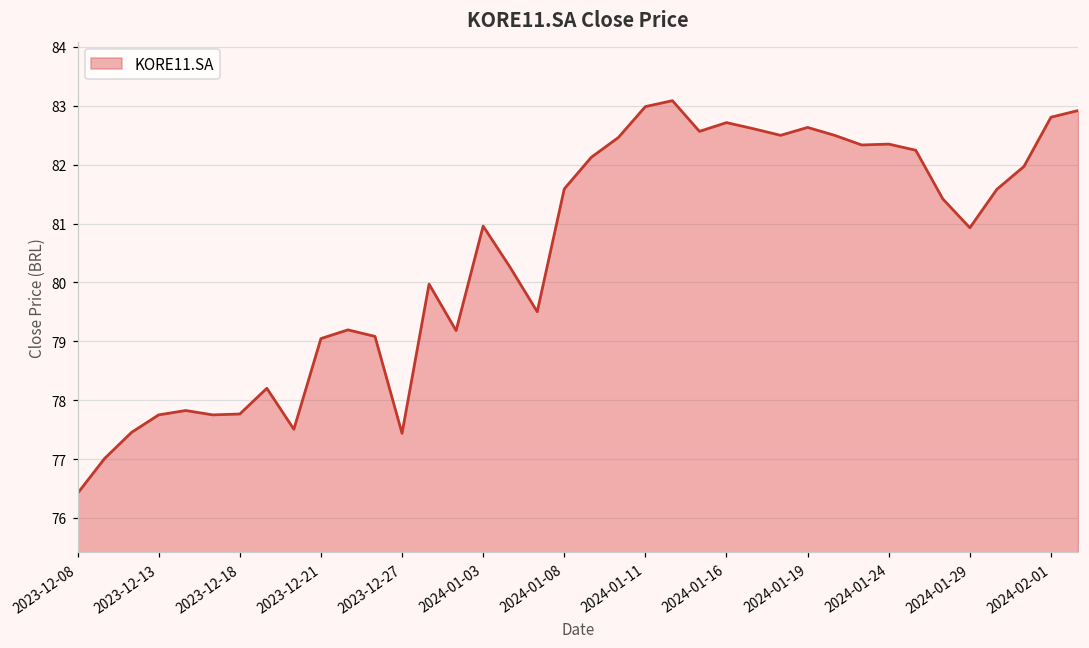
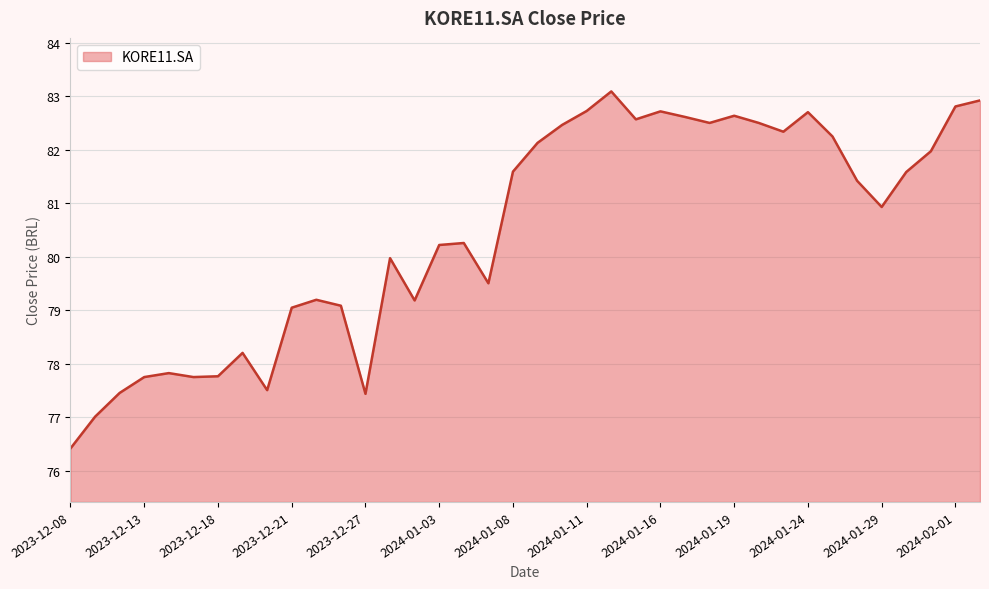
2024-01-03: 81.0 -> 80.2
2024-01-11: 83.0 -> 82.7
2024-01-24: 82.3 -> 82.7
